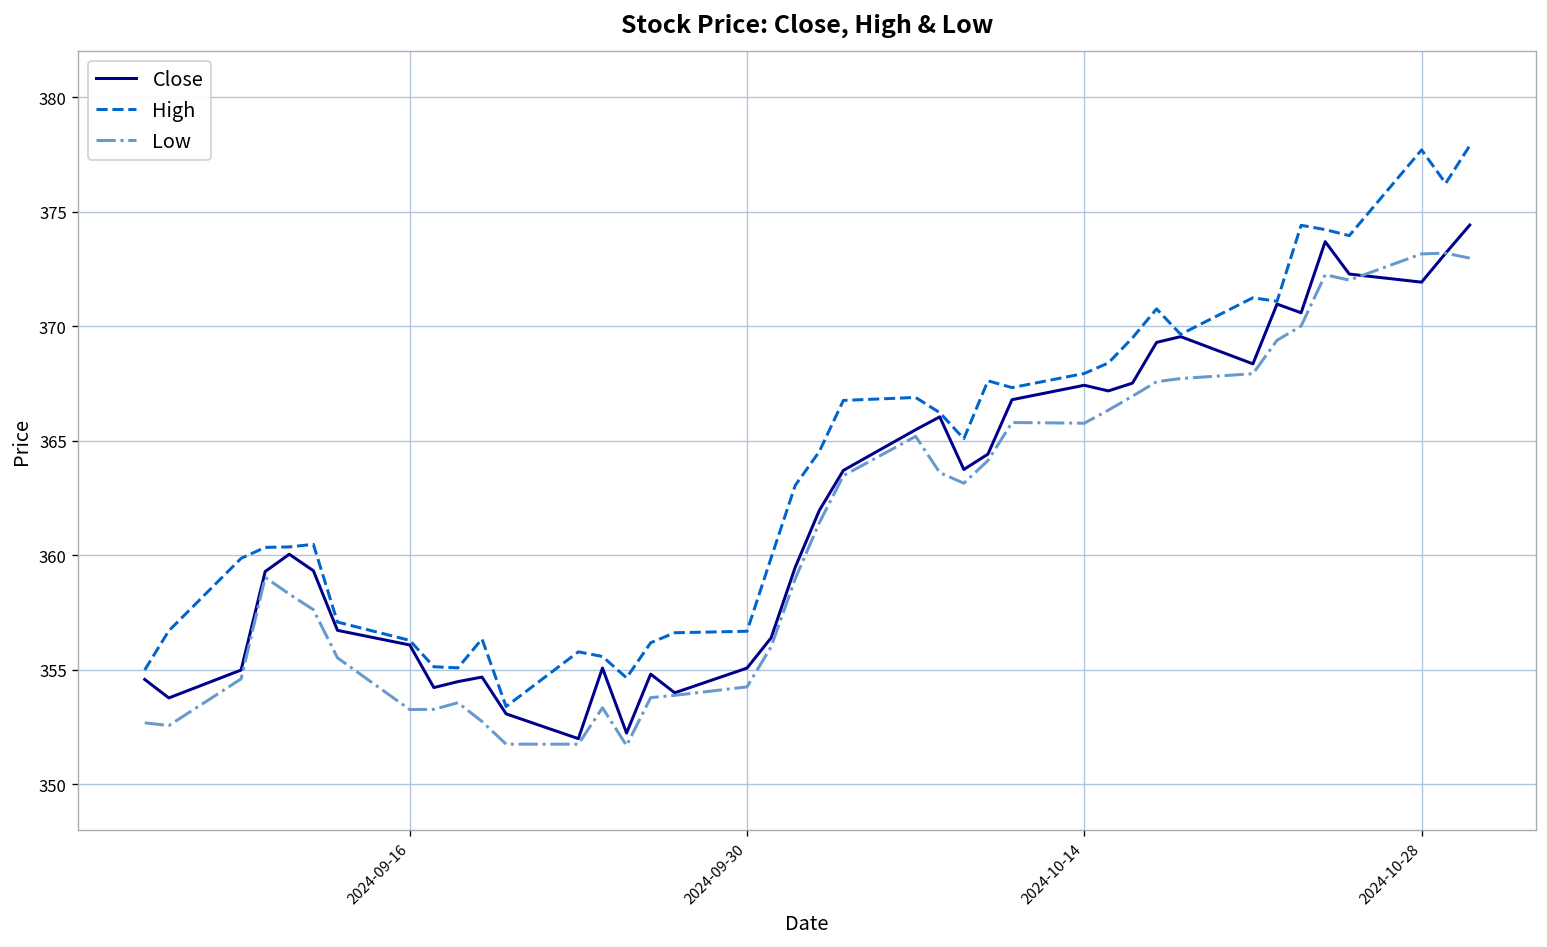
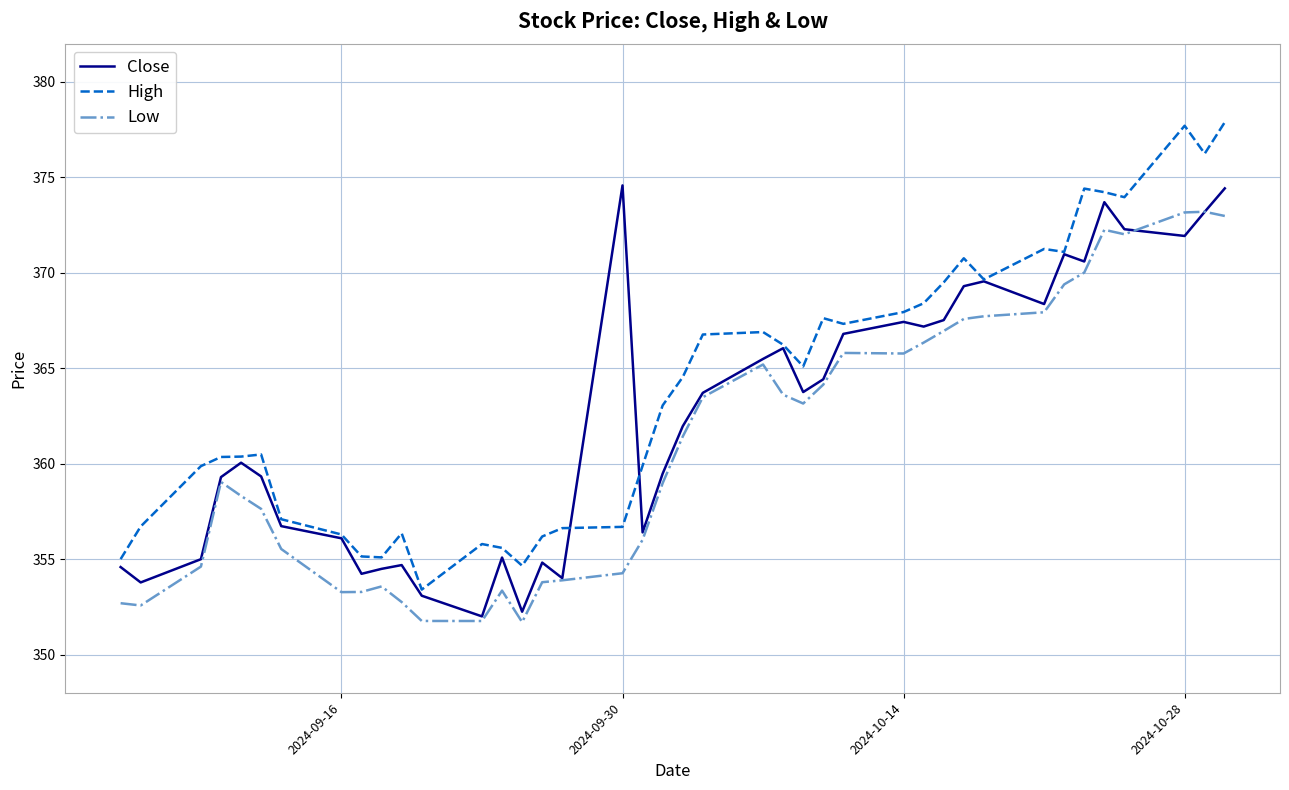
Close, 2024-09-30: 355.1 -> 374.6
